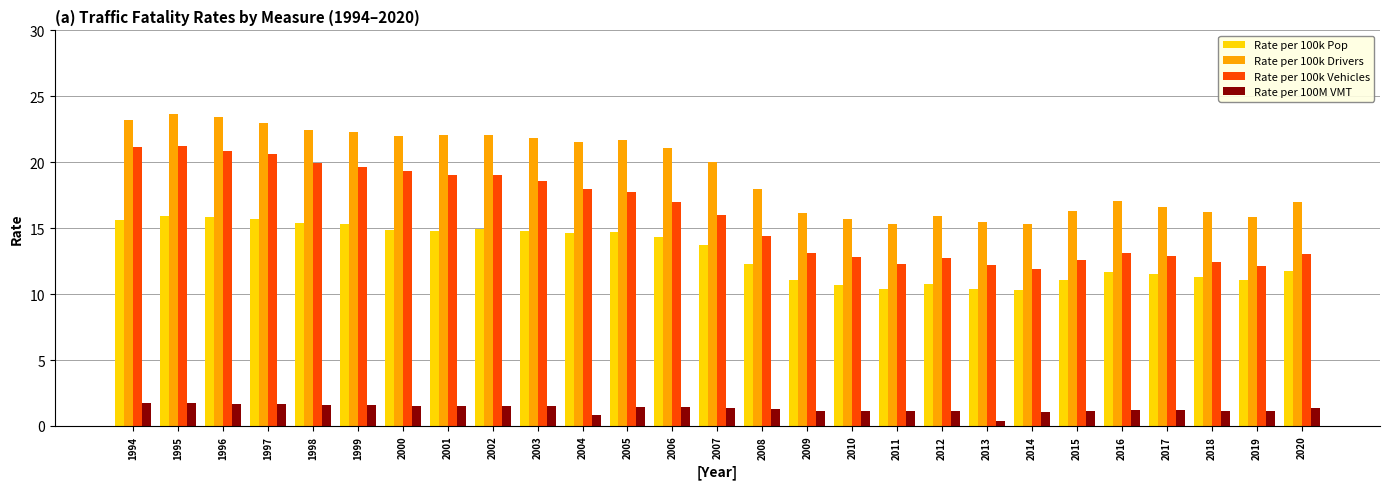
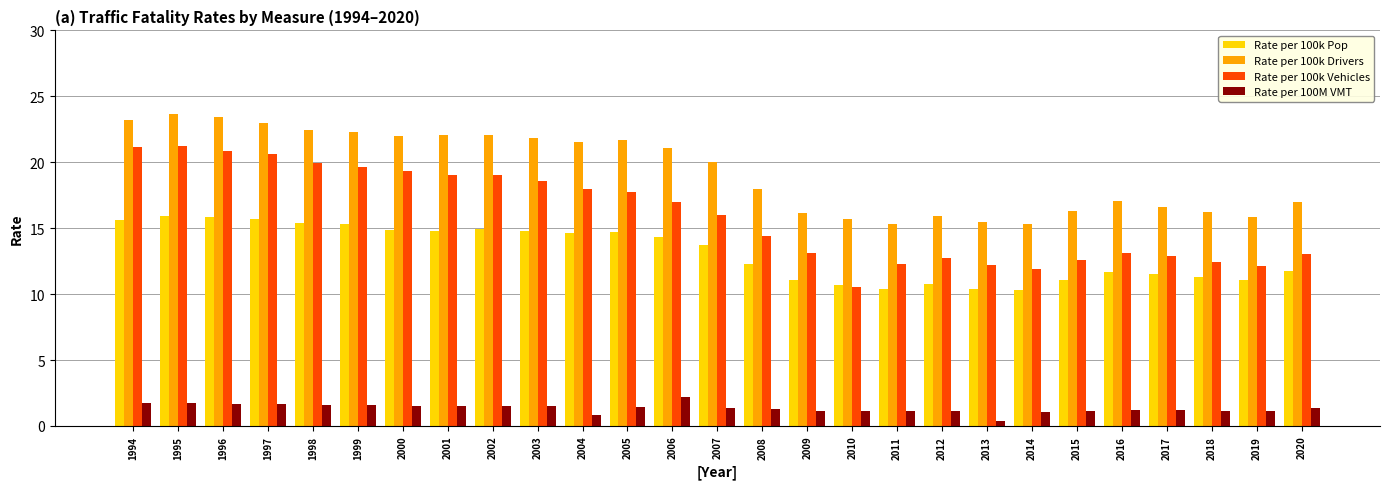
Rate per 100M VMT, 2006: 1.4 -> 2.2
Rate per 100k Vehicles, 2010: 12.8 -> 10.5
